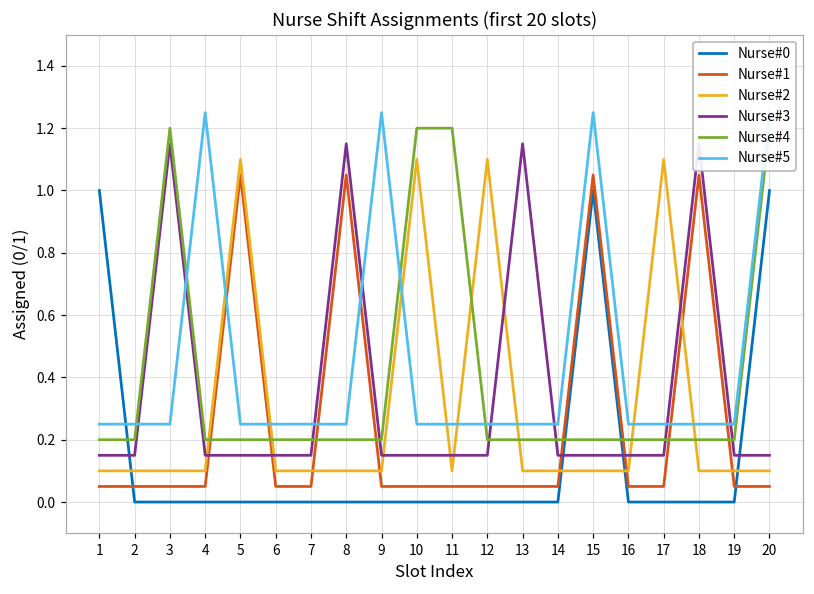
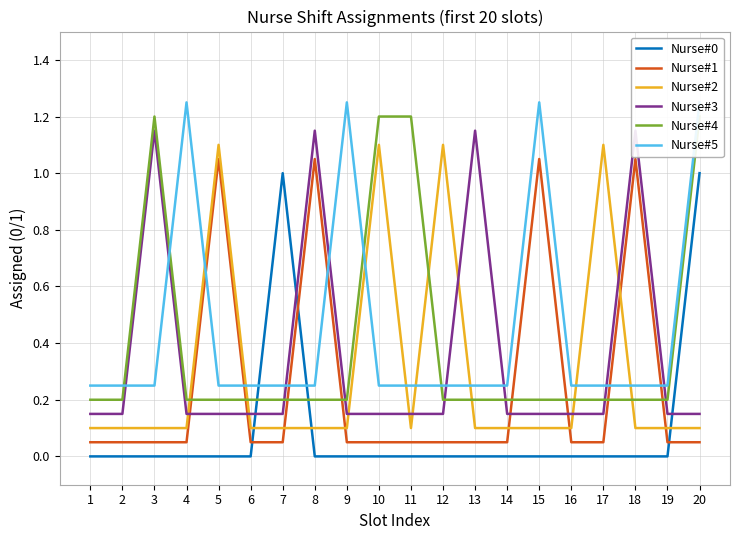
Nurse#0, 1: 1 -> 0
Nurse#0, 7: 0 -> 1
Nurse#0, 15: 1 -> 0
